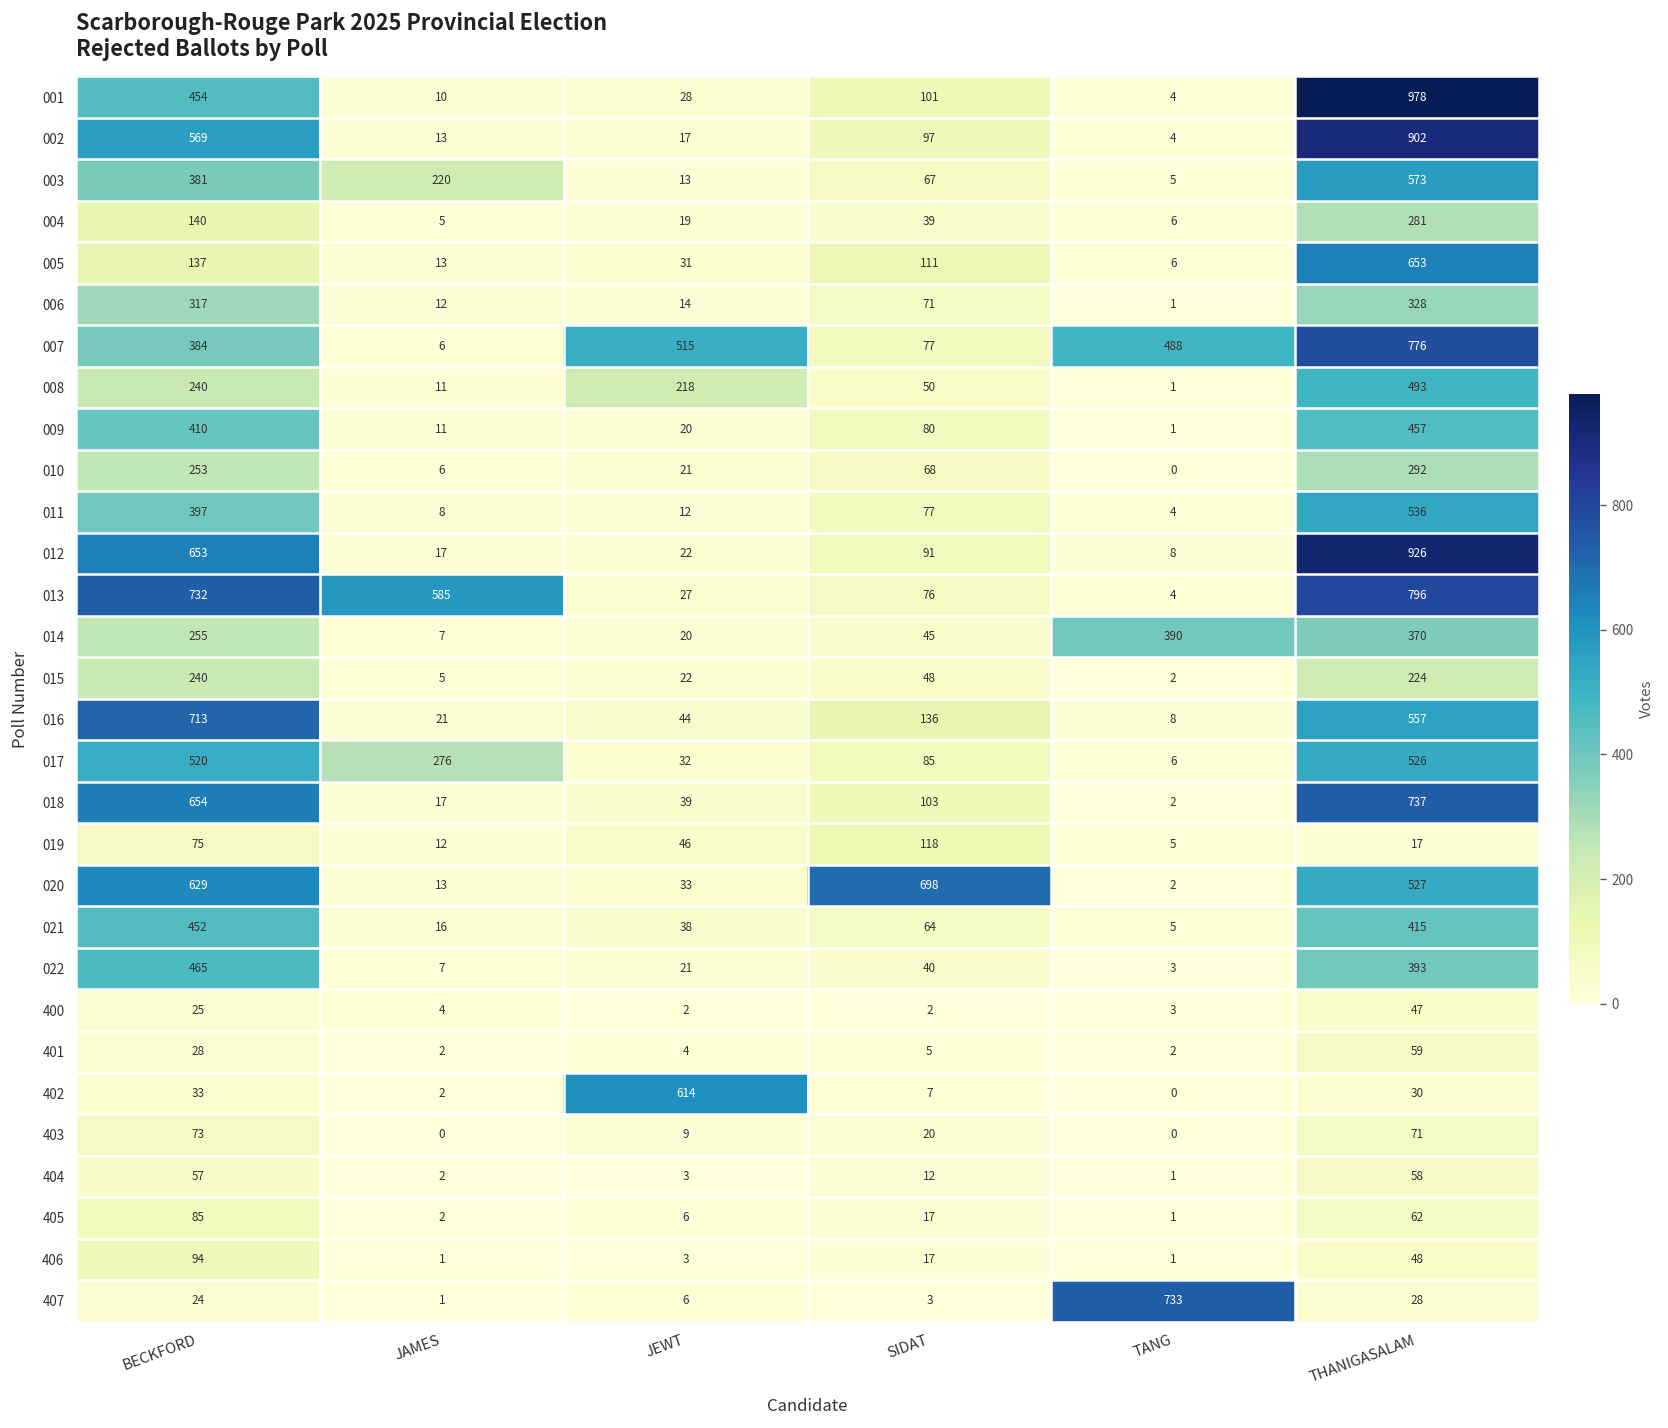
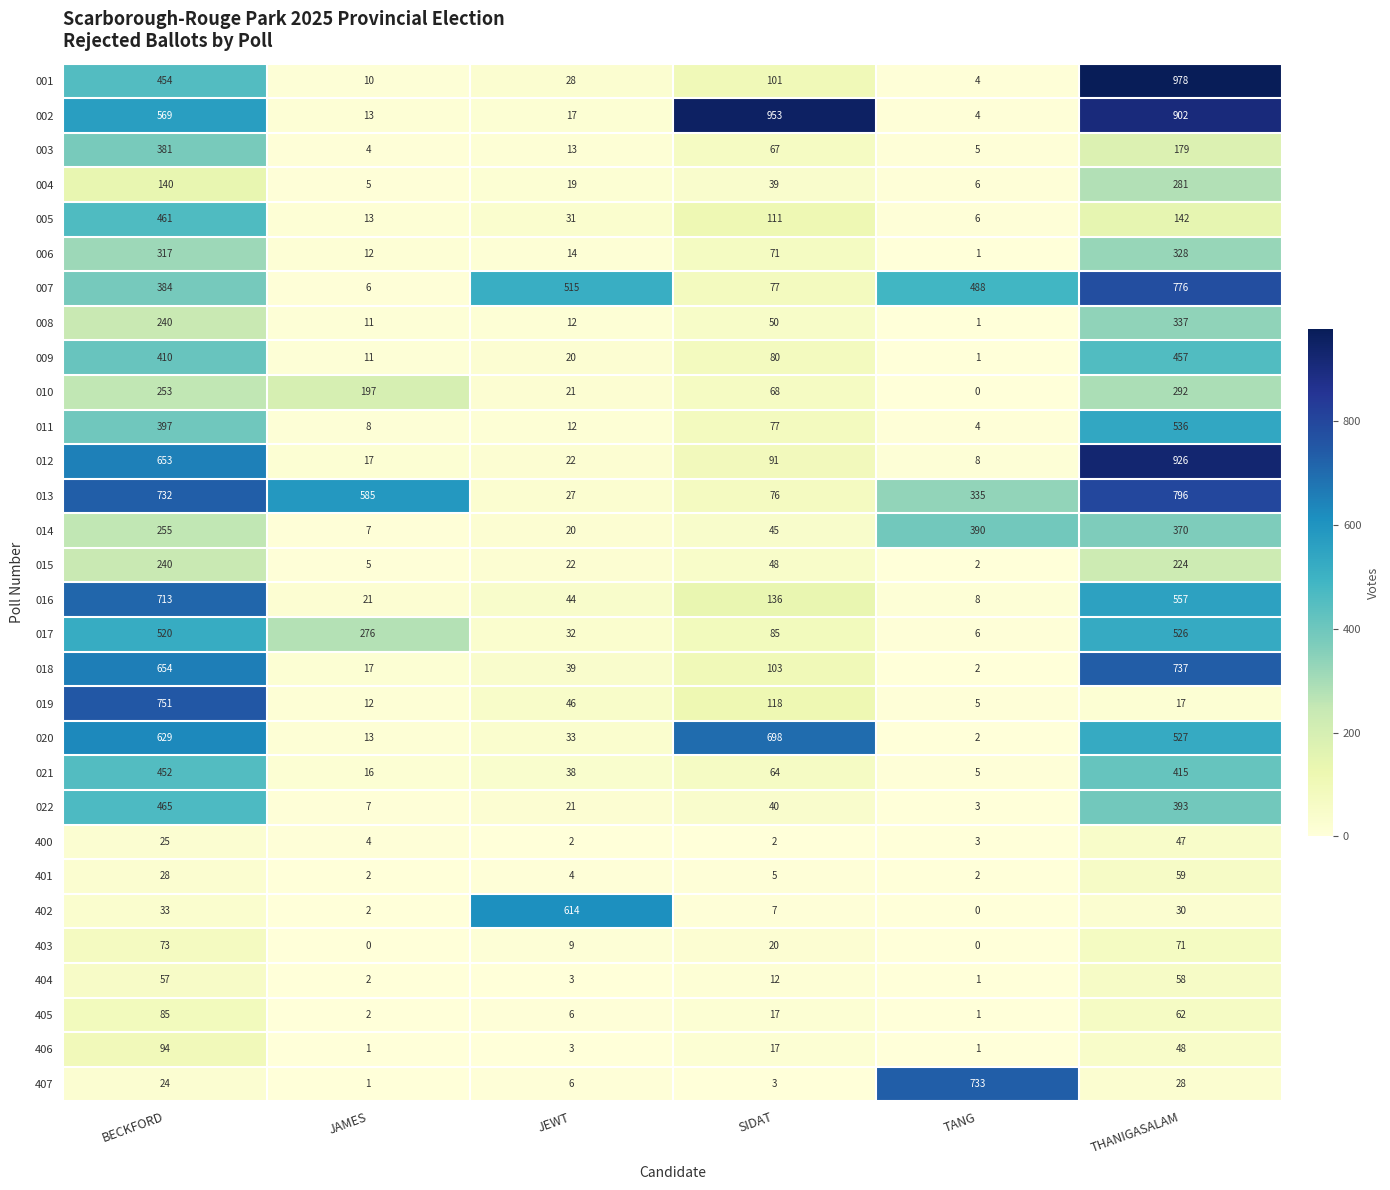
002, SIDAT: 97 -> 953
003, JAMES: 220 -> 4
003, THANIGASALAM: 573 -> 179
005, BECKFORD: 137 -> 461
005, THANIGASALAM: 653 -> 142
008, JEWT: 218 -> 12
008, THANIGASALAM: 493 -> 337
010, JAMES: 6 -> 197
013, TANG: 4 -> 335
019, BECKFORD: 75 -> 751
